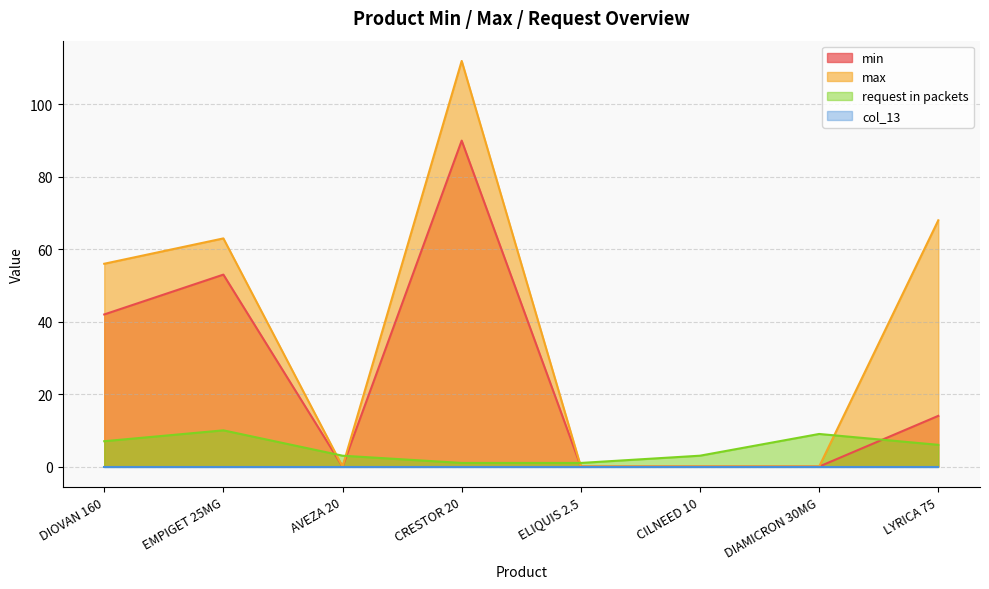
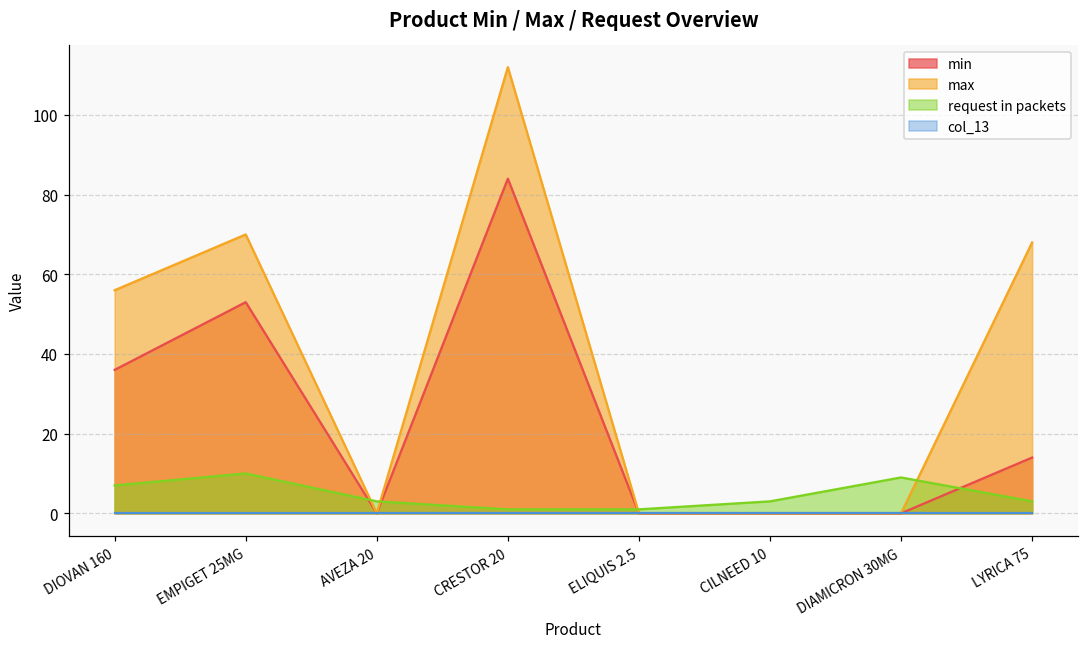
min, DIOVAN 160: 42 -> 36
max, EMPIGET 25MG: 63 -> 70
min, CRESTOR 20: 90 -> 84
request in packets, LYRICA 75: 6 -> 3
